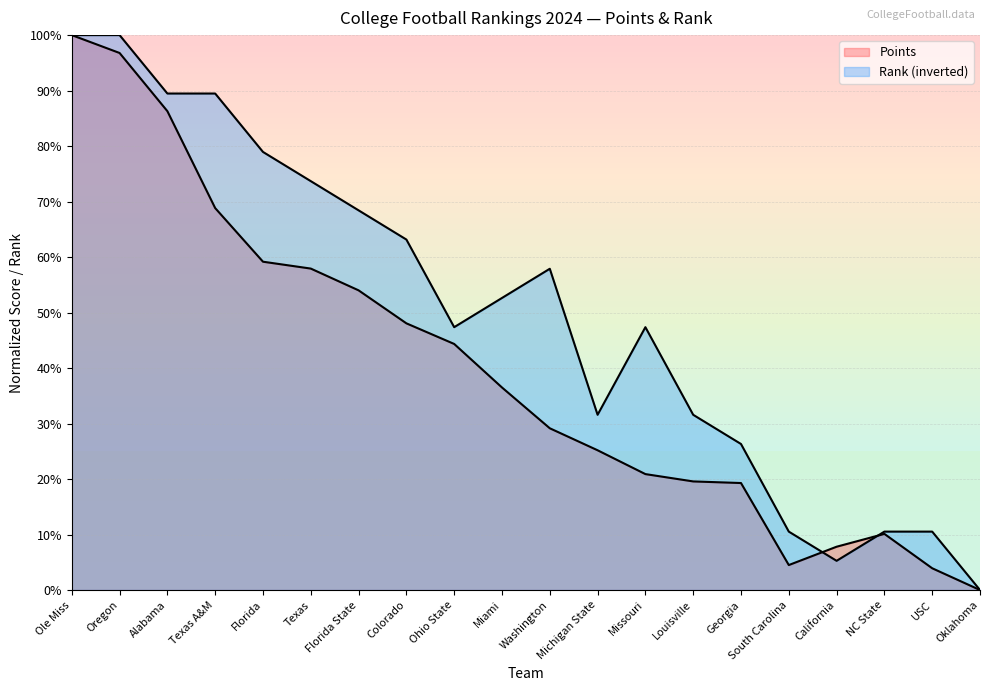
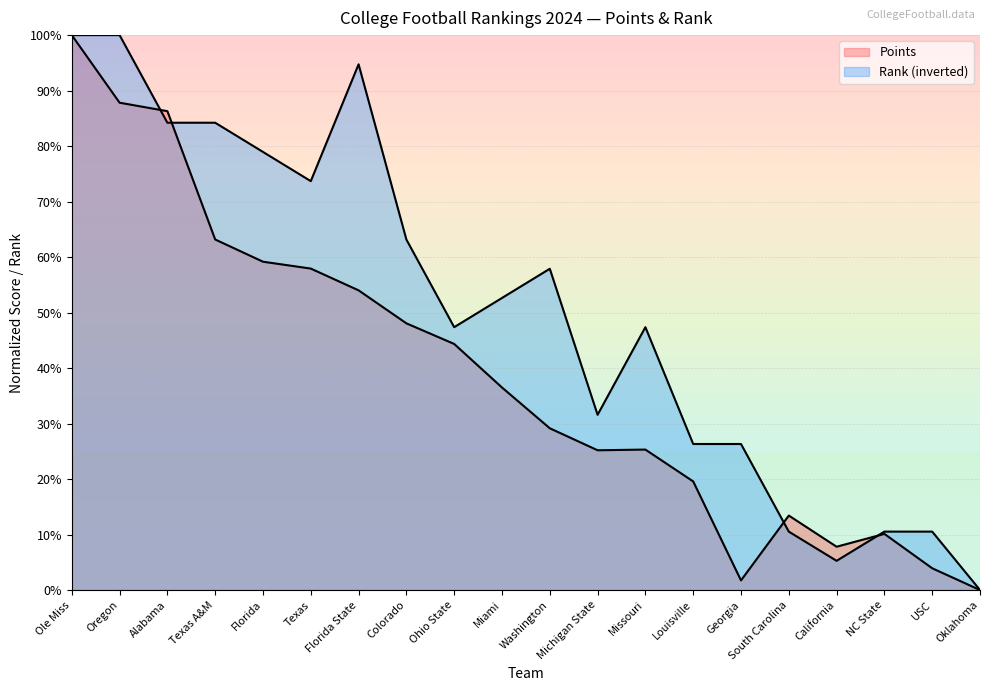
Points, Oregon: 97% -> 88%
Rank (inverted), Alabama: 89% -> 84%
Points, Texas A&M: 69% -> 63%
Rank (inverted), Texas A&M: 89% -> 84%
Rank (inverted), Florida State: 68% -> 95%
Points, Missouri: 21% -> 25%
Rank (inverted), Louisville: 32% -> 26%
Points, Georgia: 19% -> 2%
Points, South Carolina: 5% -> 13%
